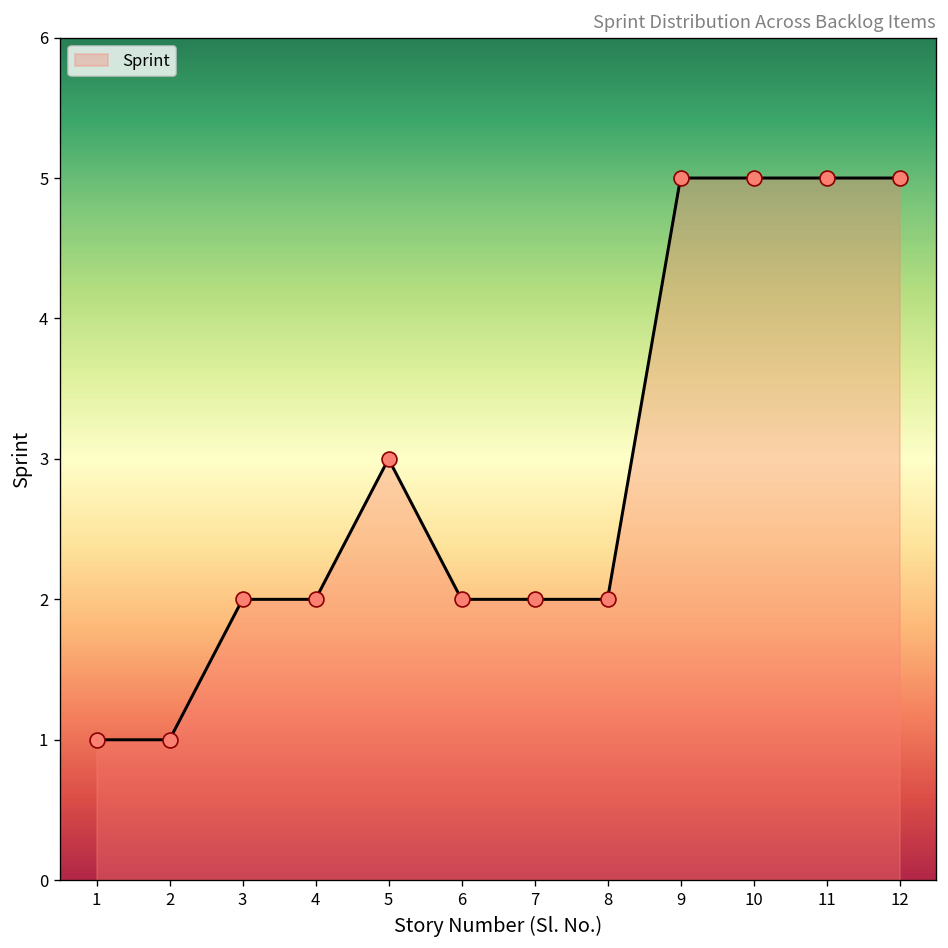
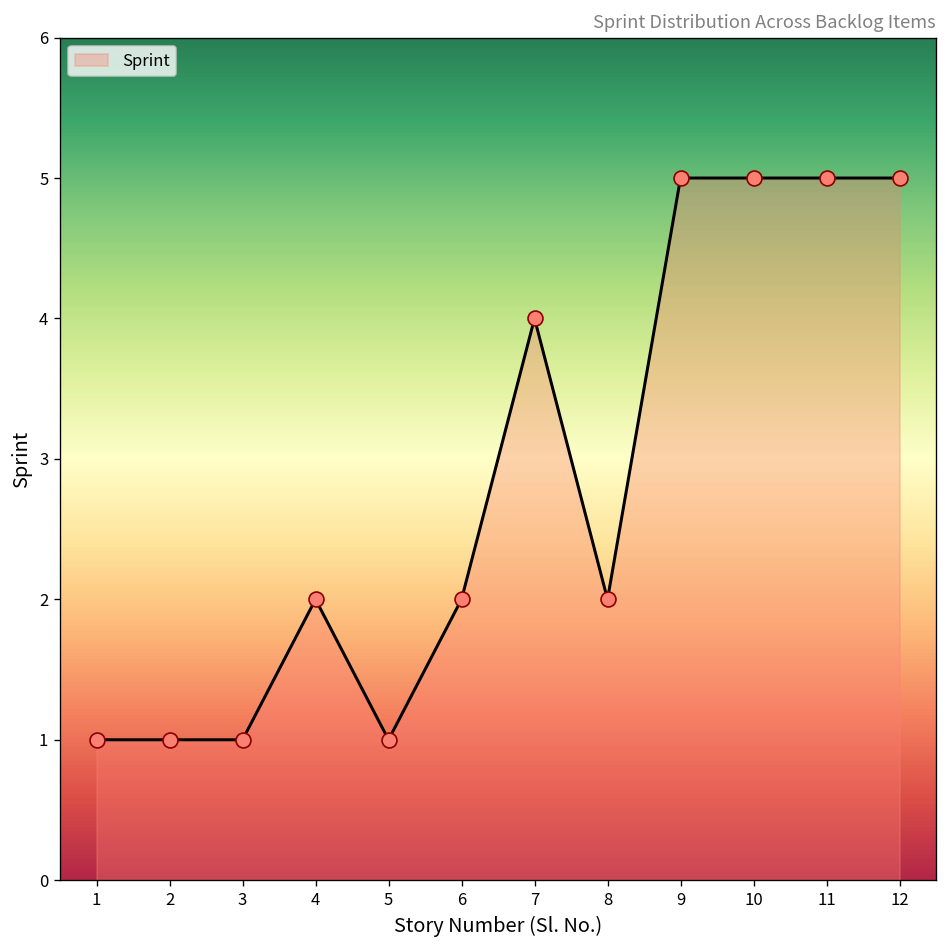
3: 2 -> 1
5: 3 -> 1
7: 2 -> 4
